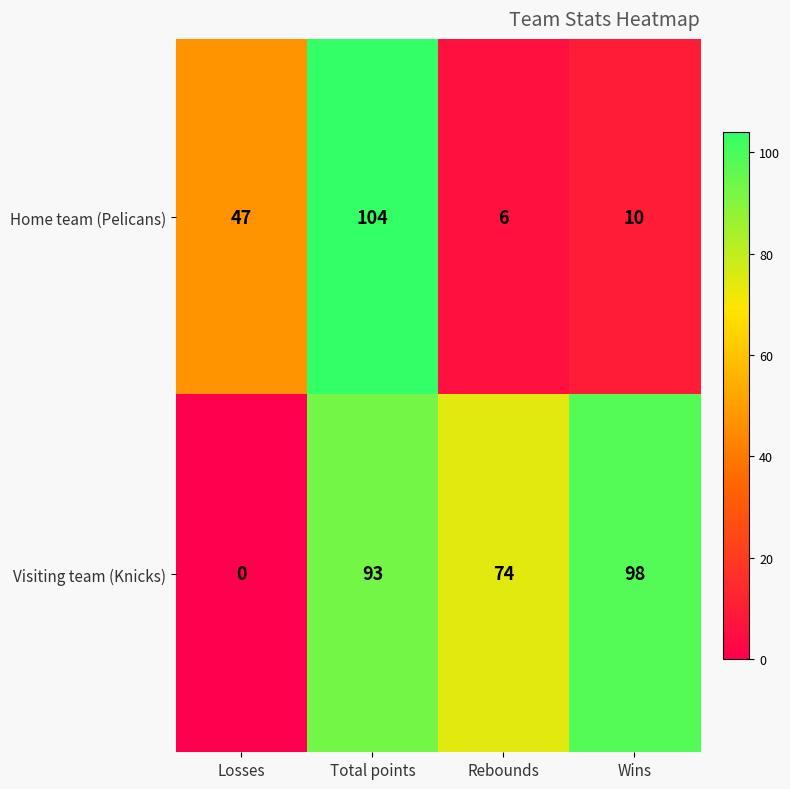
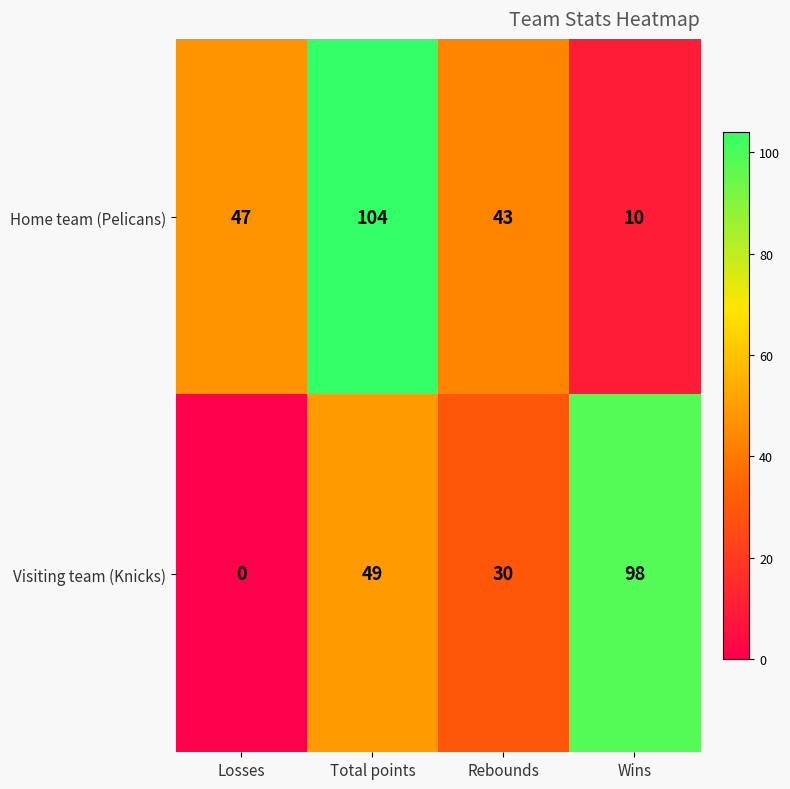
Home team (Pelicans), Rebounds: 6 -> 43
Visiting team (Knicks), Total points: 93 -> 49
Visiting team (Knicks), Rebounds: 74 -> 30
